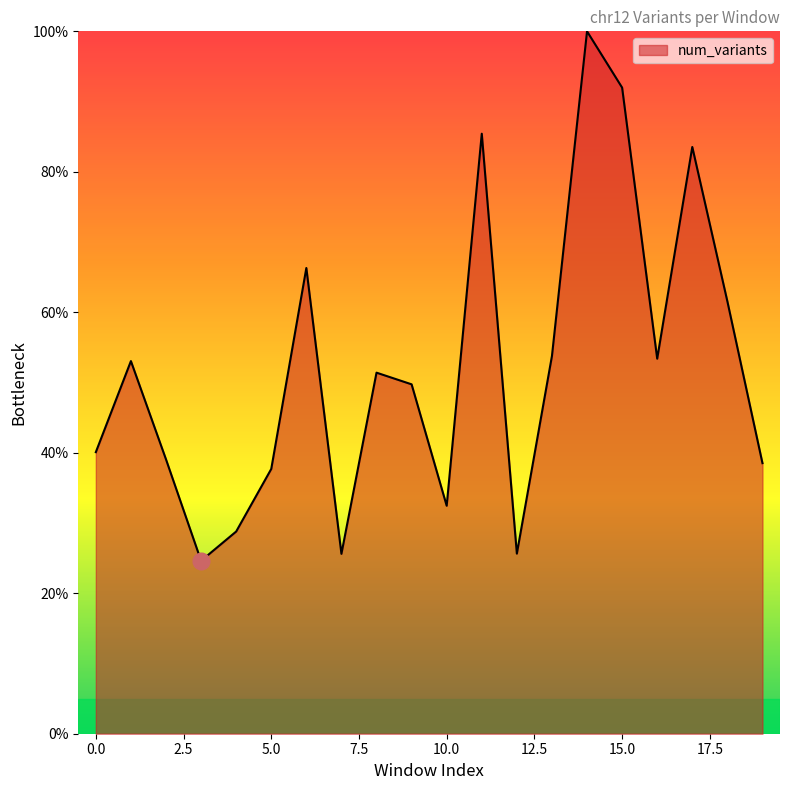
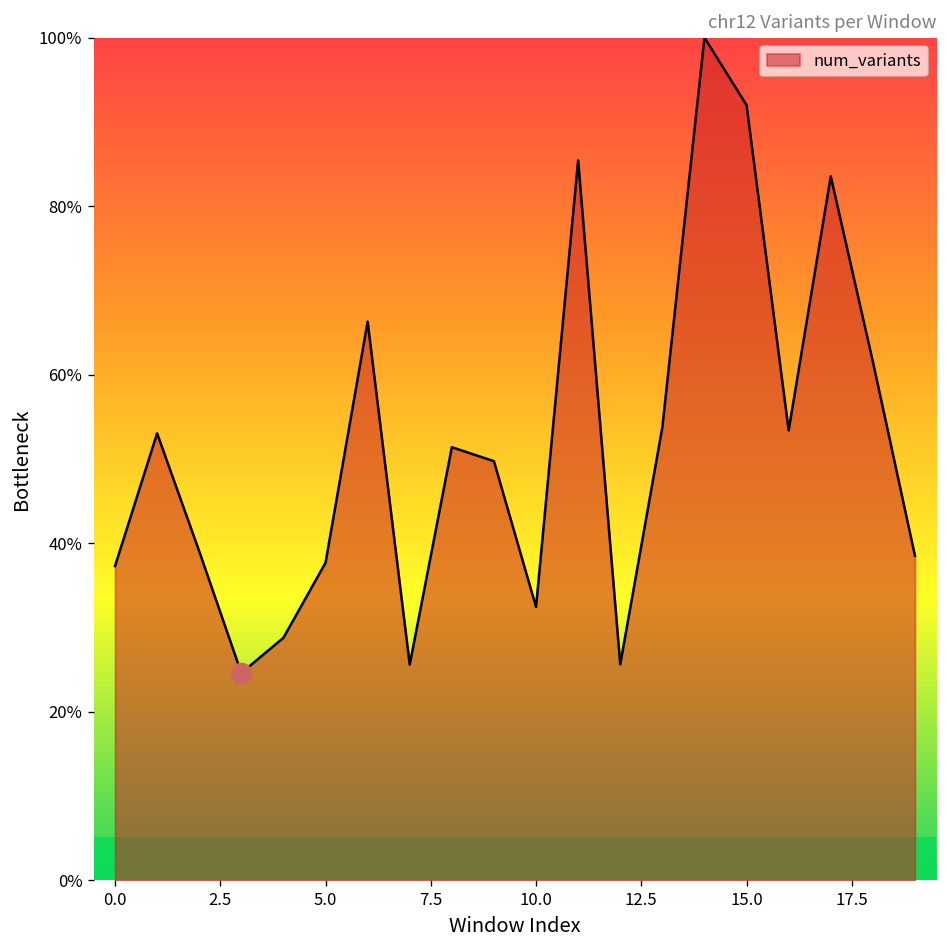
num_variants, 0.0: 40% -> 37%
